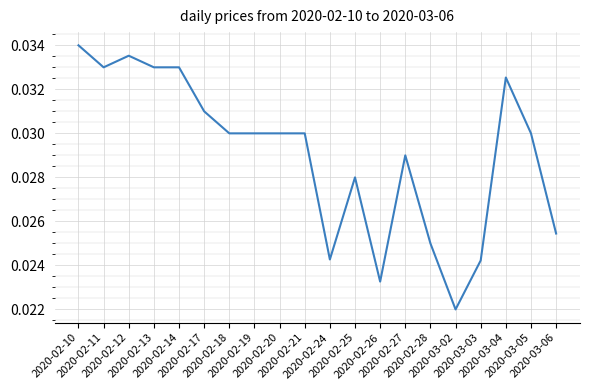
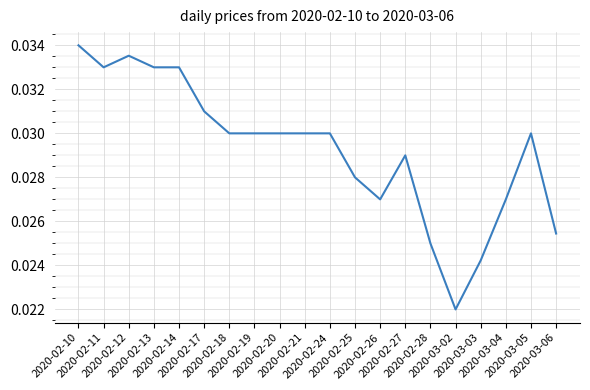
2020-02-24: 0.0243 -> 0.0300
2020-02-26: 0.0233 -> 0.0270
2020-03-04: 0.0325 -> 0.0270
